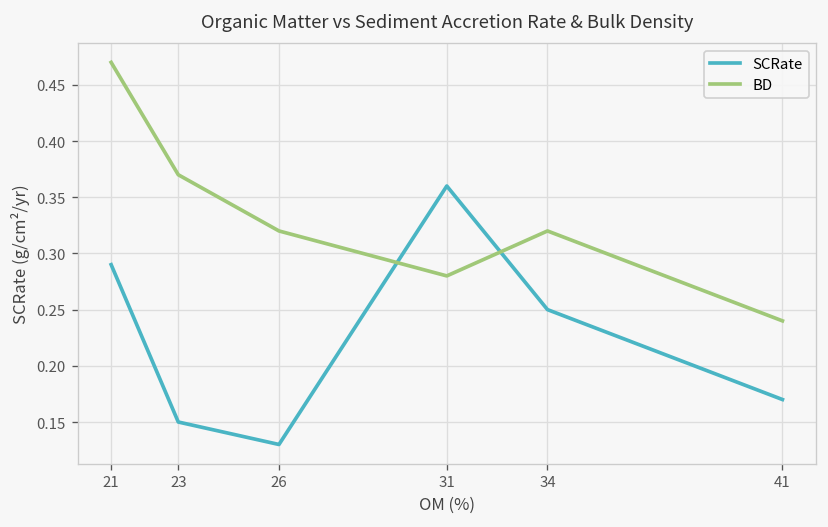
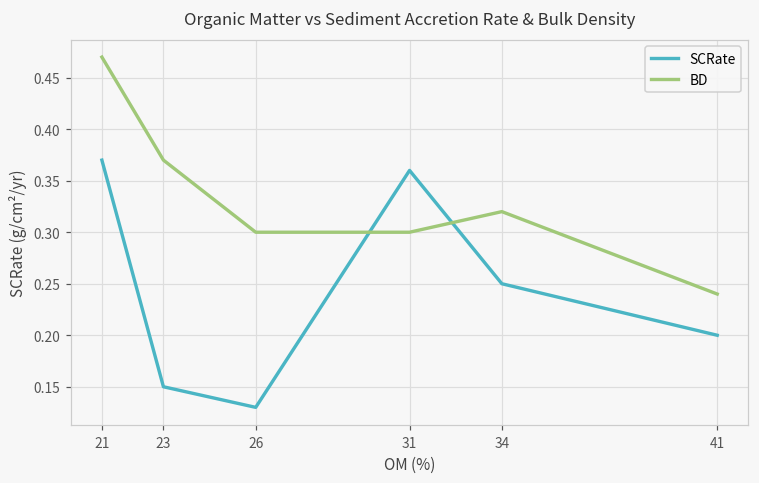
SCRate, 21: 0.29 -> 0.37
BD, 26: 0.32 -> 0.30
BD, 31: 0.28 -> 0.30
SCRate, 41: 0.17 -> 0.20
